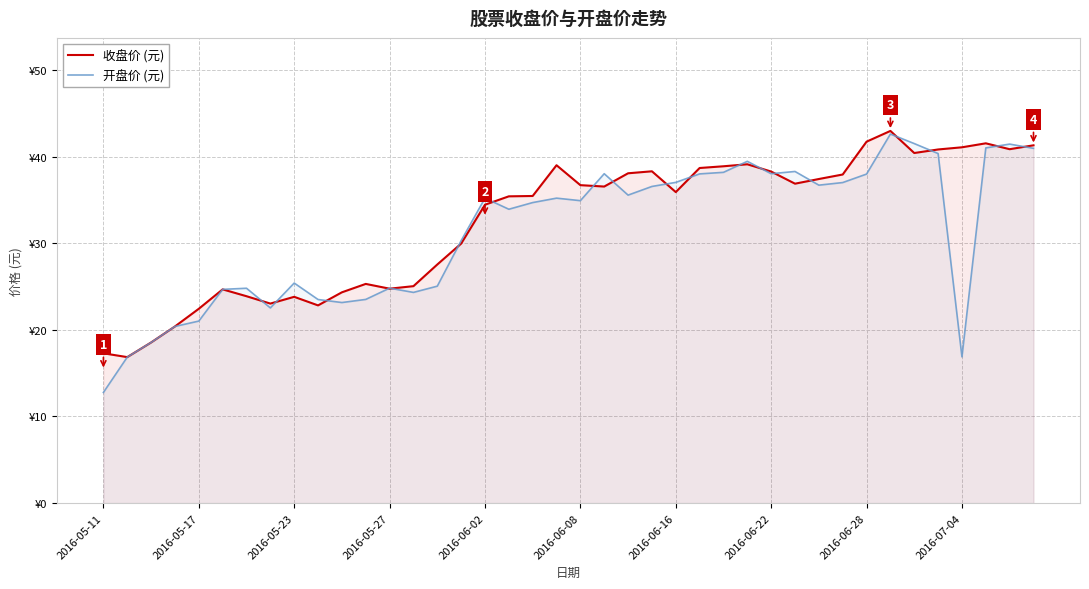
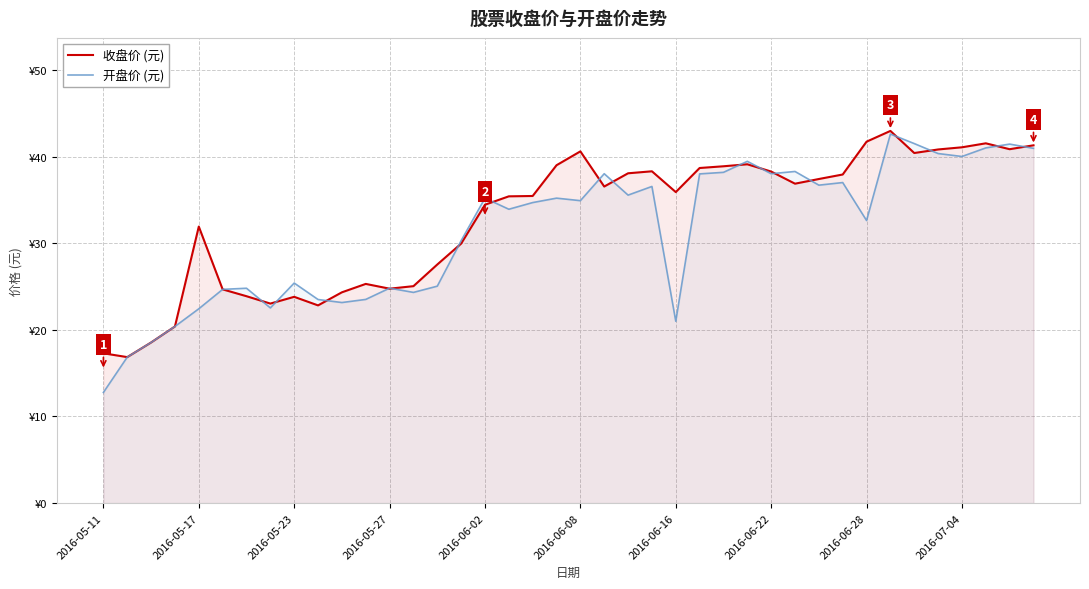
收盘价 (元), 2016-05-17: ¥22 -> ¥32
开盘价 (元), 2016-05-17: ¥21 -> ¥22
收盘价 (元), 2016-06-08: ¥37 -> ¥41
开盘价 (元), 2016-06-16: ¥37 -> ¥21
开盘价 (元), 2016-06-28: ¥38 -> ¥33
开盘价 (元), 2016-07-04: ¥17 -> ¥40
